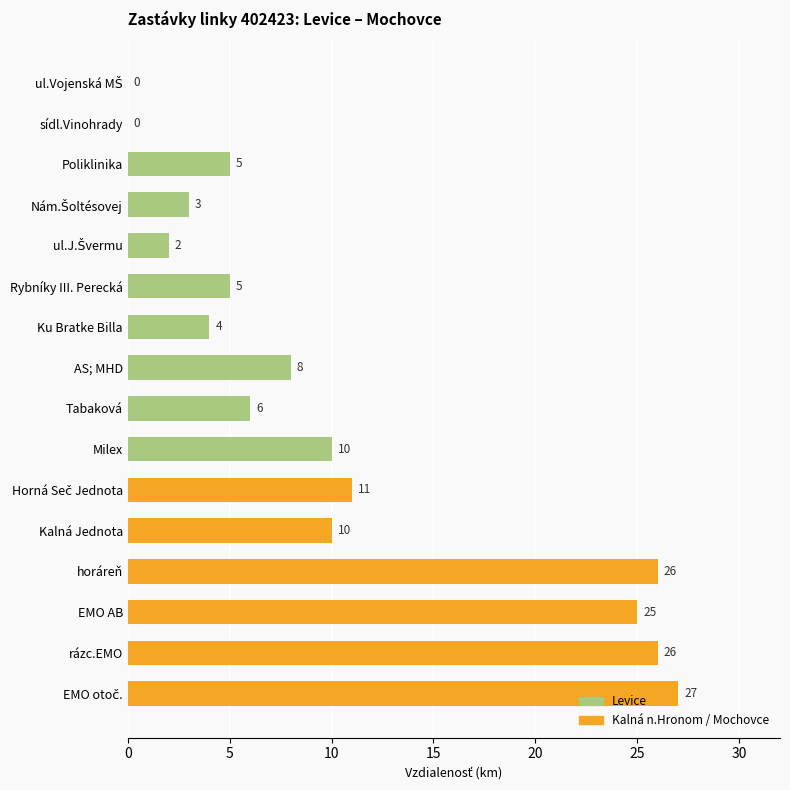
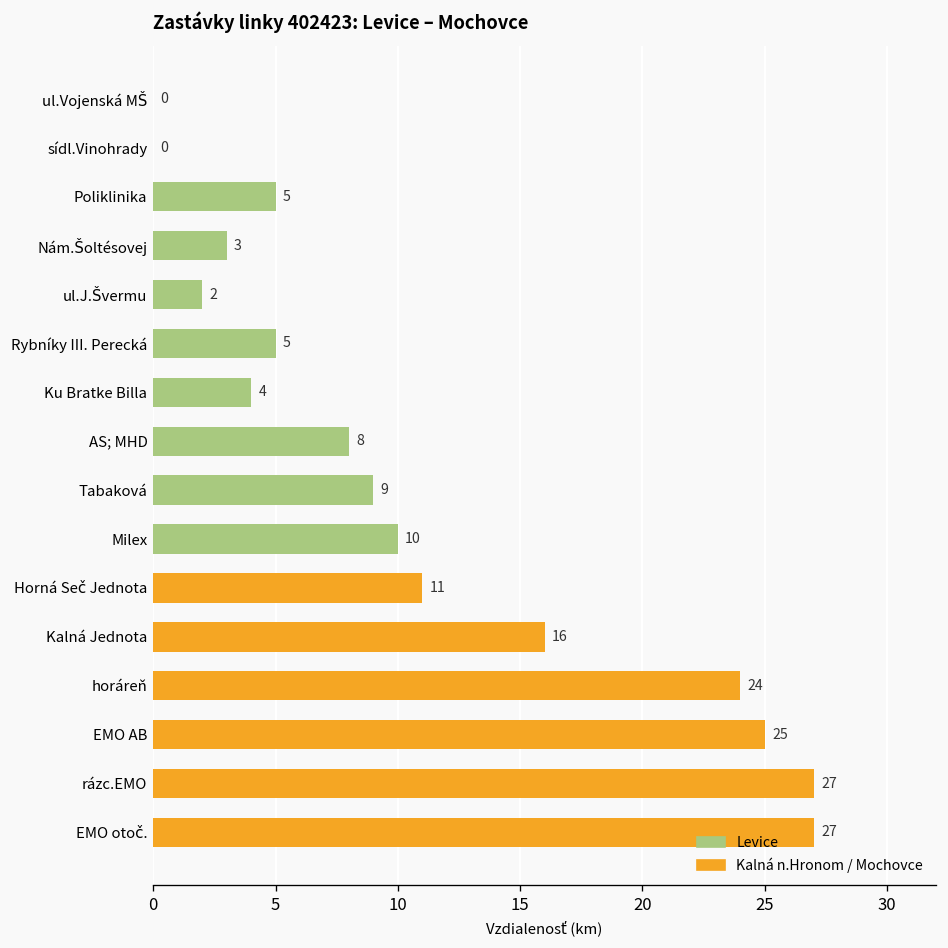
Tabaková: 6 -> 9
Kalná Jednota: 10 -> 16
horáreň: 26 -> 24
rázc.EMO: 26 -> 27
